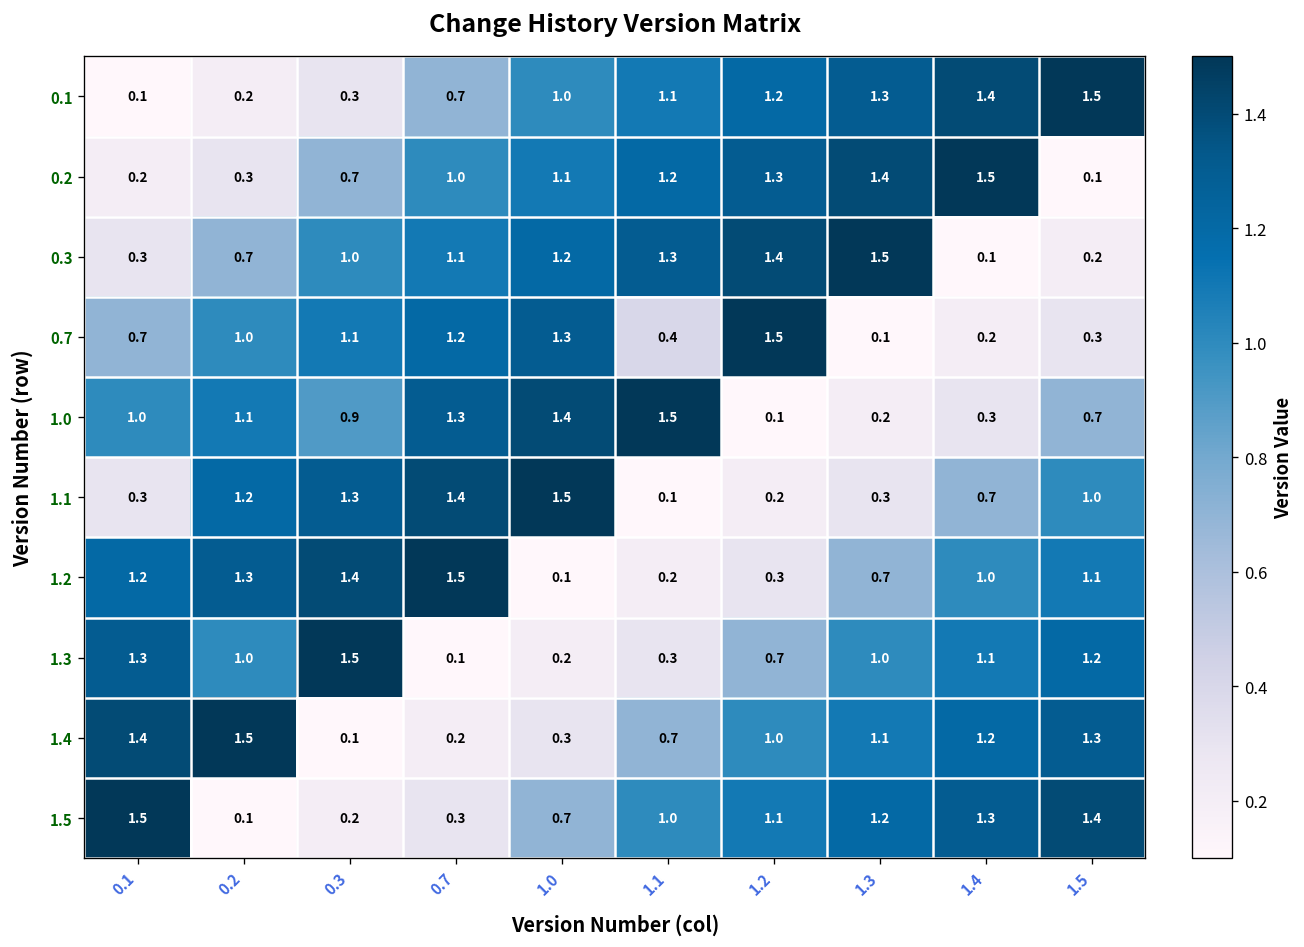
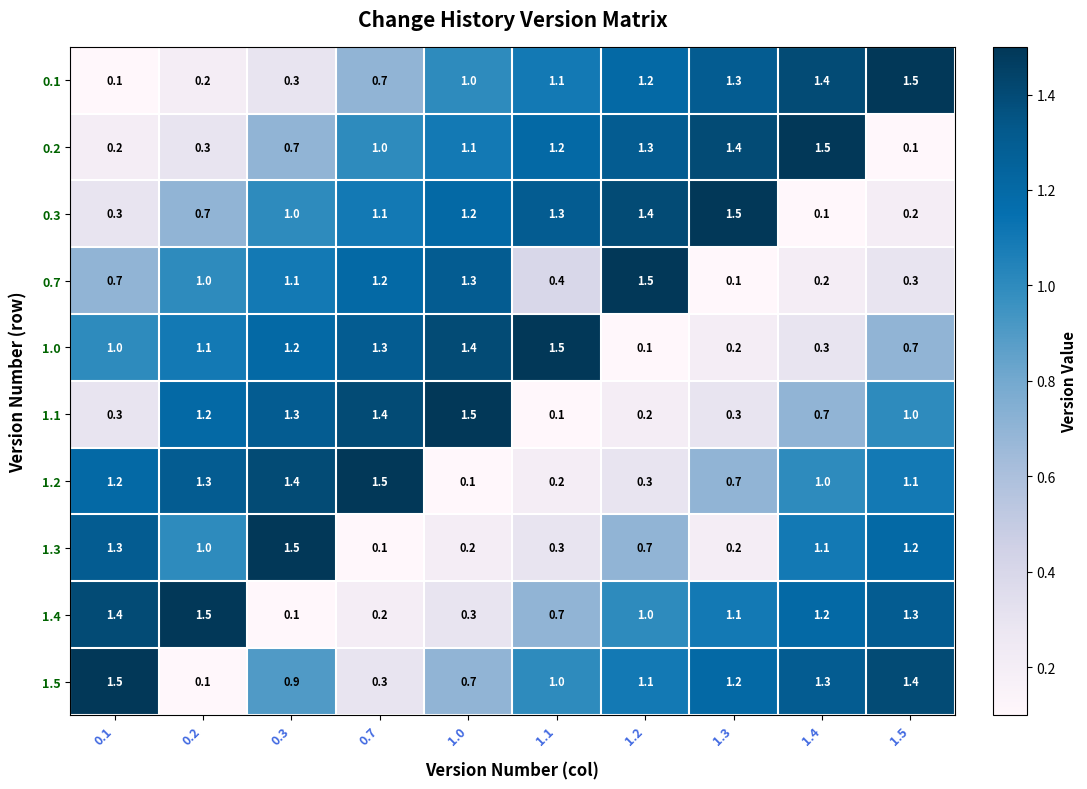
1.0, 0.3: 0.9 -> 1.2
1.3, 1.3: 1.0 -> 0.2
1.5, 0.3: 0.2 -> 0.9
